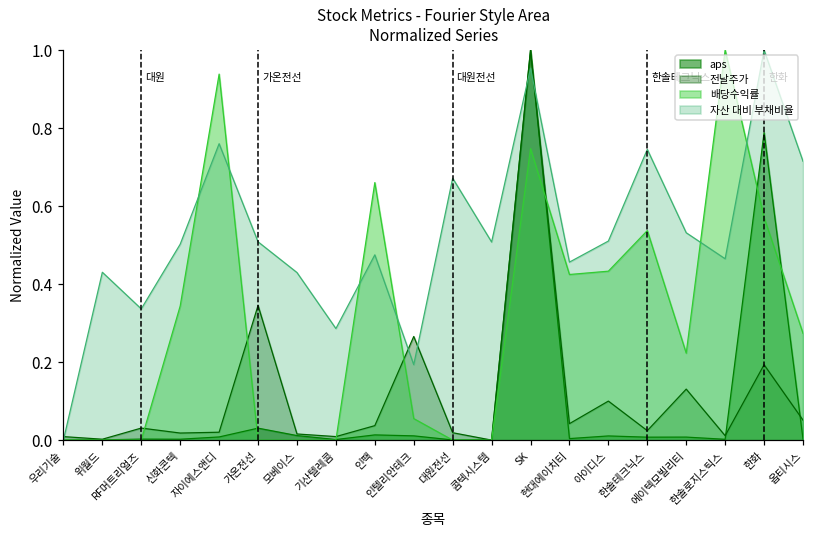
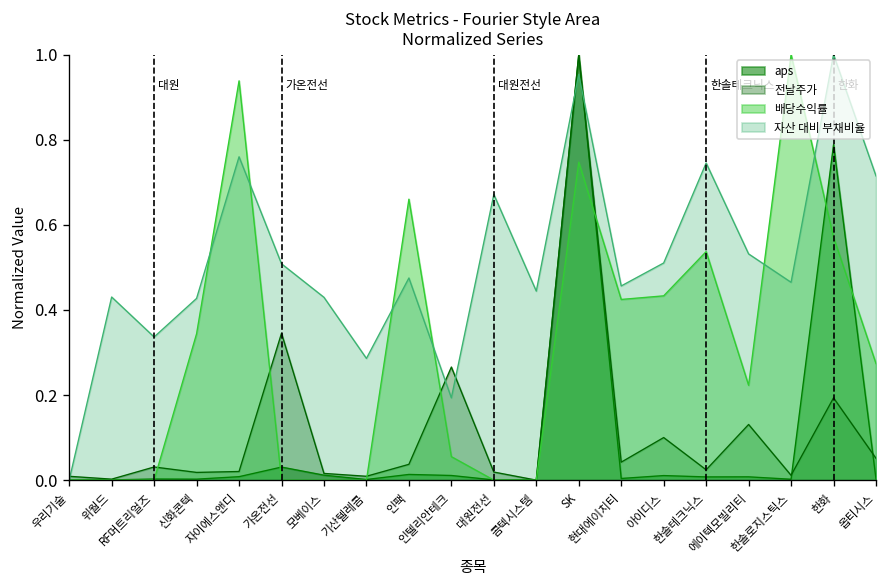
자산 대비 부채비율, 신화콘텍: 0.50 -> 0.43
자산 대비 부채비율, 콤텍시스템: 0.51 -> 0.44
